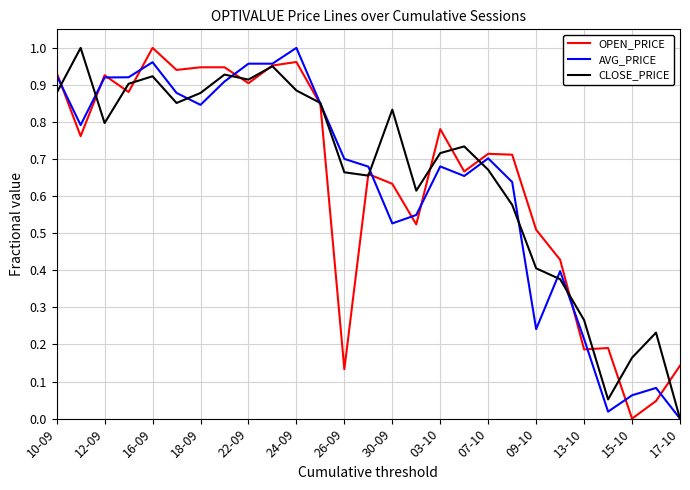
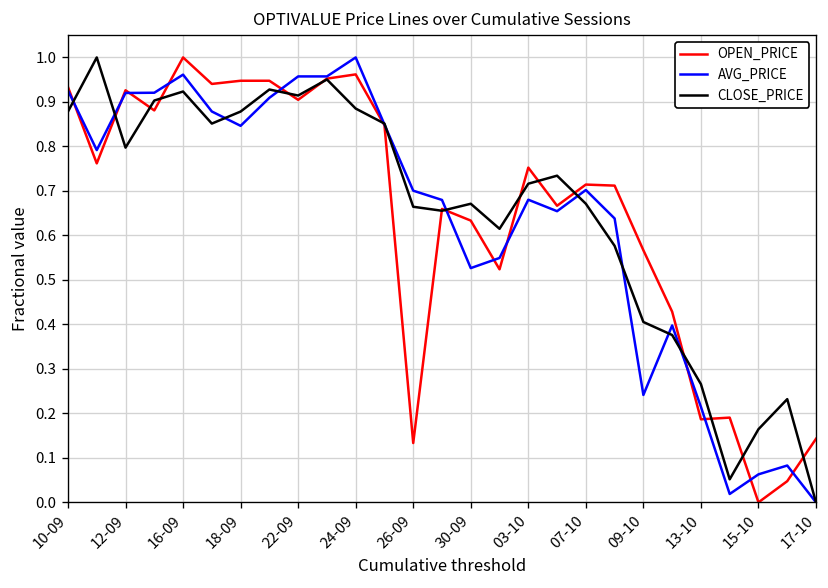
CLOSE_PRICE, 30-09: 0.83 -> 0.67
OPEN_PRICE, 03-10: 0.78 -> 0.75
OPEN_PRICE, 09-10: 0.51 -> 0.57
